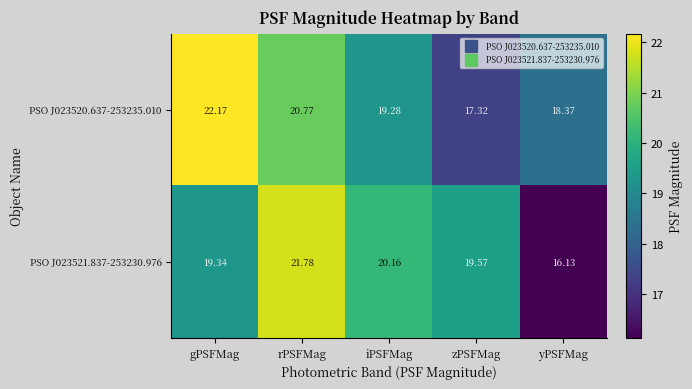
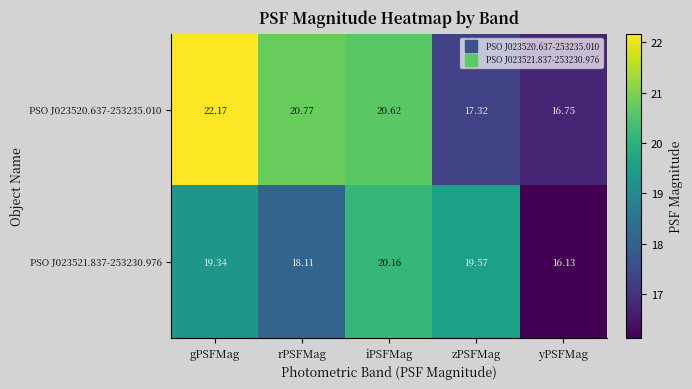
PSO J023520.637-253235.010, iPSFMag: 19.28 -> 20.62
PSO J023520.637-253235.010, yPSFMag: 18.37 -> 16.75
PSO J023521.837-253230.976, rPSFMag: 21.78 -> 18.11
